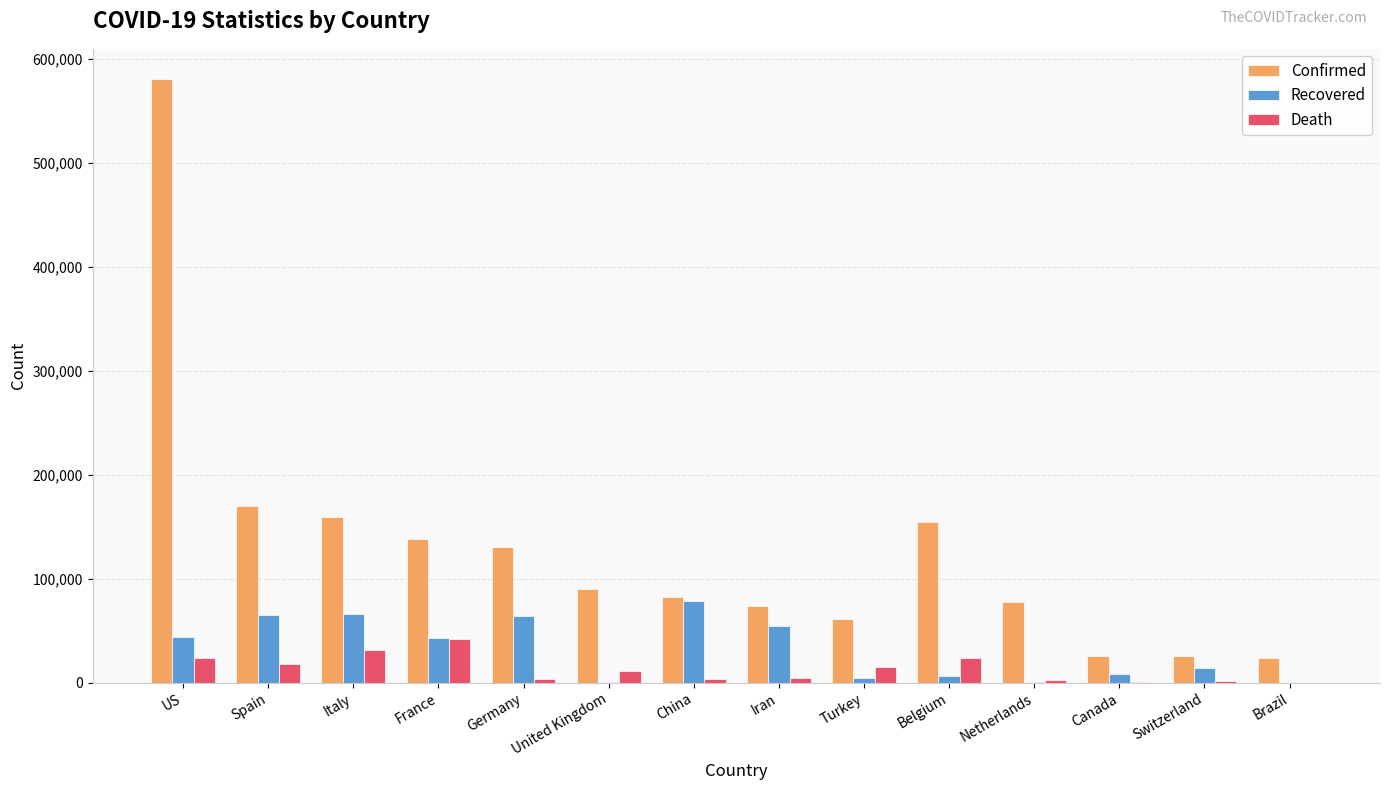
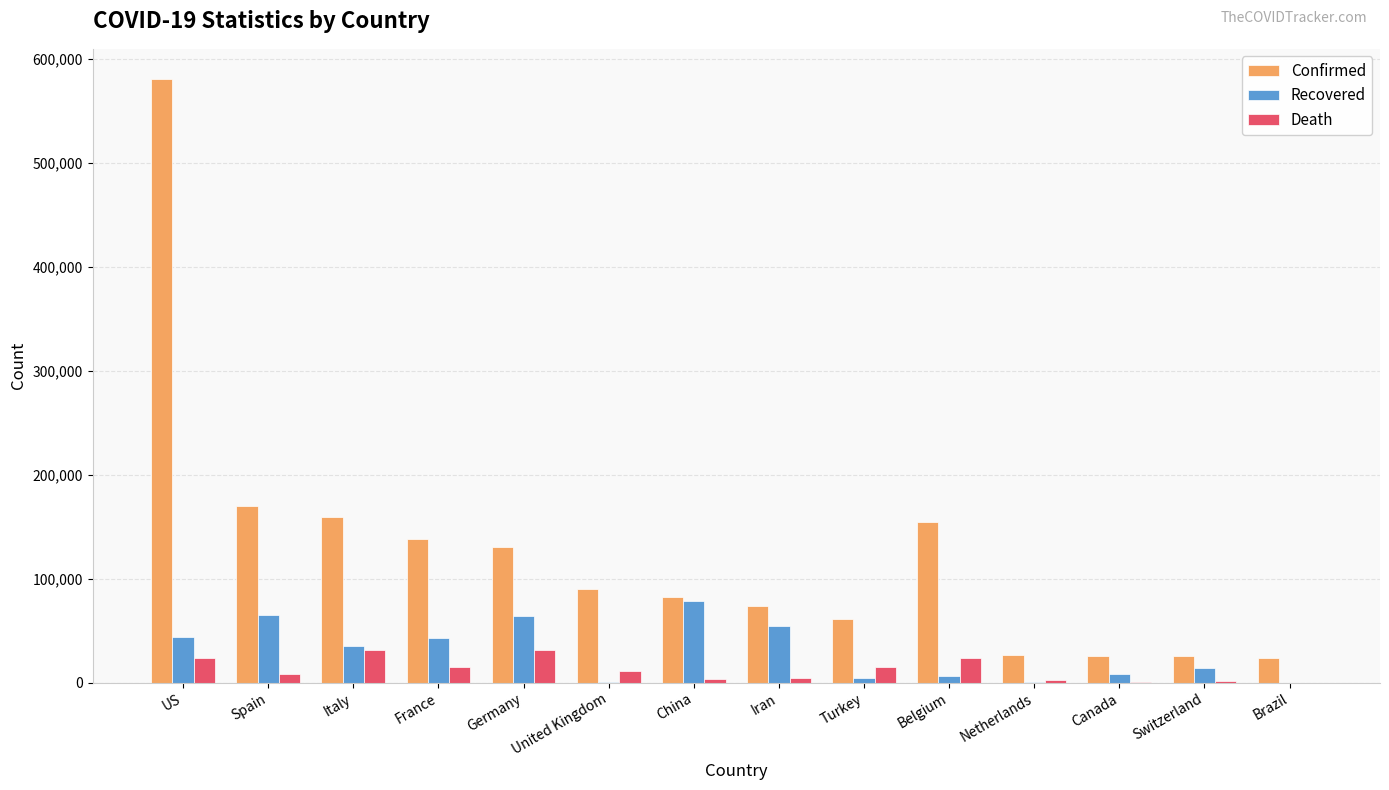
Death, Spain: 18,000 -> 8,000
Recovered, Italy: 66,000 -> 35,000
Death, France: 42,000 -> 15,000
Death, Germany: 3,000 -> 31,000
Confirmed, Netherlands: 78,000 -> 27,000
